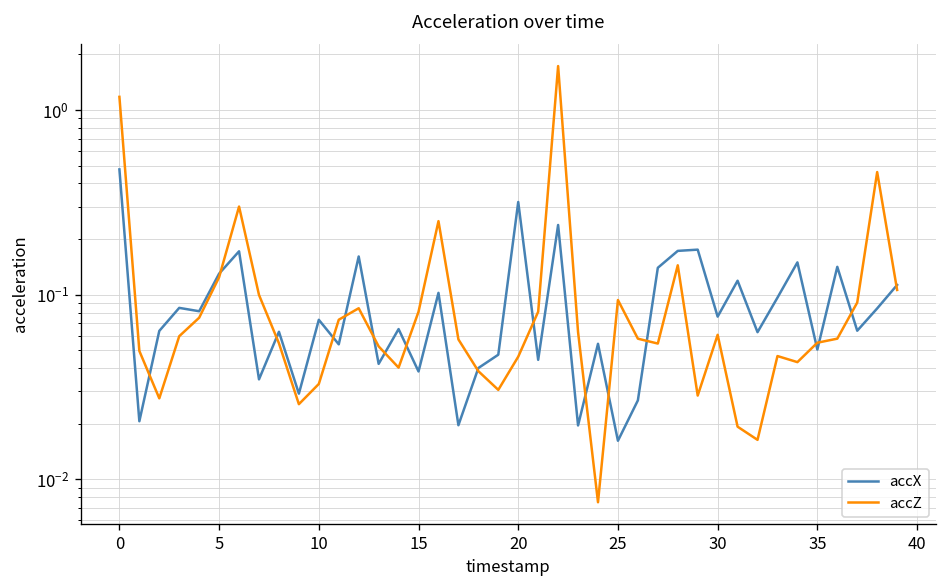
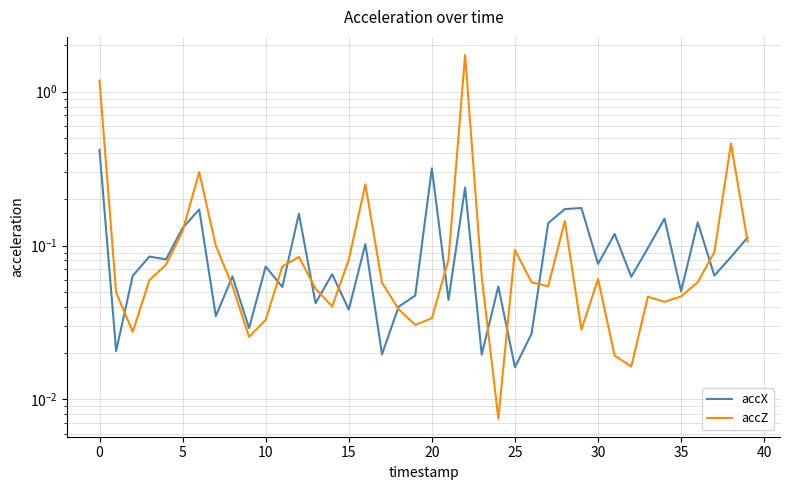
accX, 0: 0.48 -> 0.42
accZ, 20: 0.046 -> 0.034
accZ, 35: 0.055 -> 0.047
